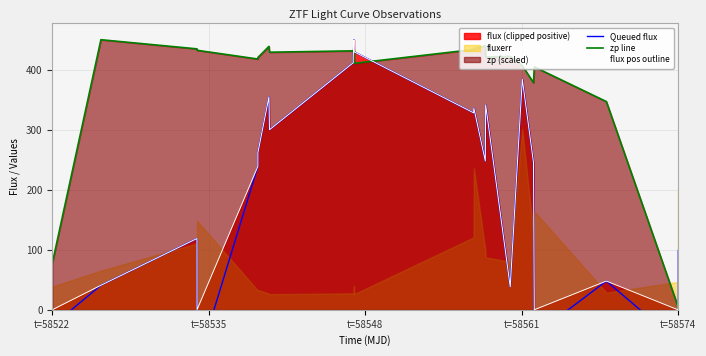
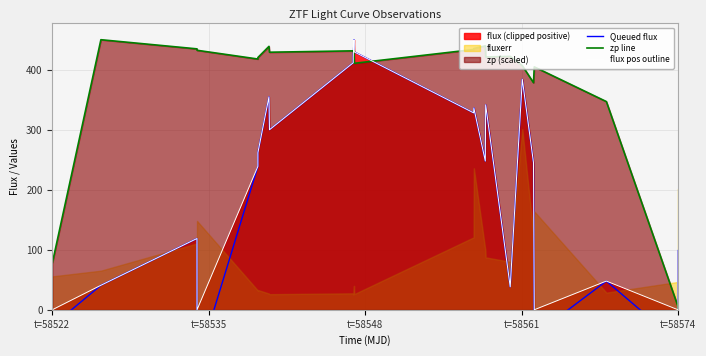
fluxerr, t=58522: 40 -> 60
